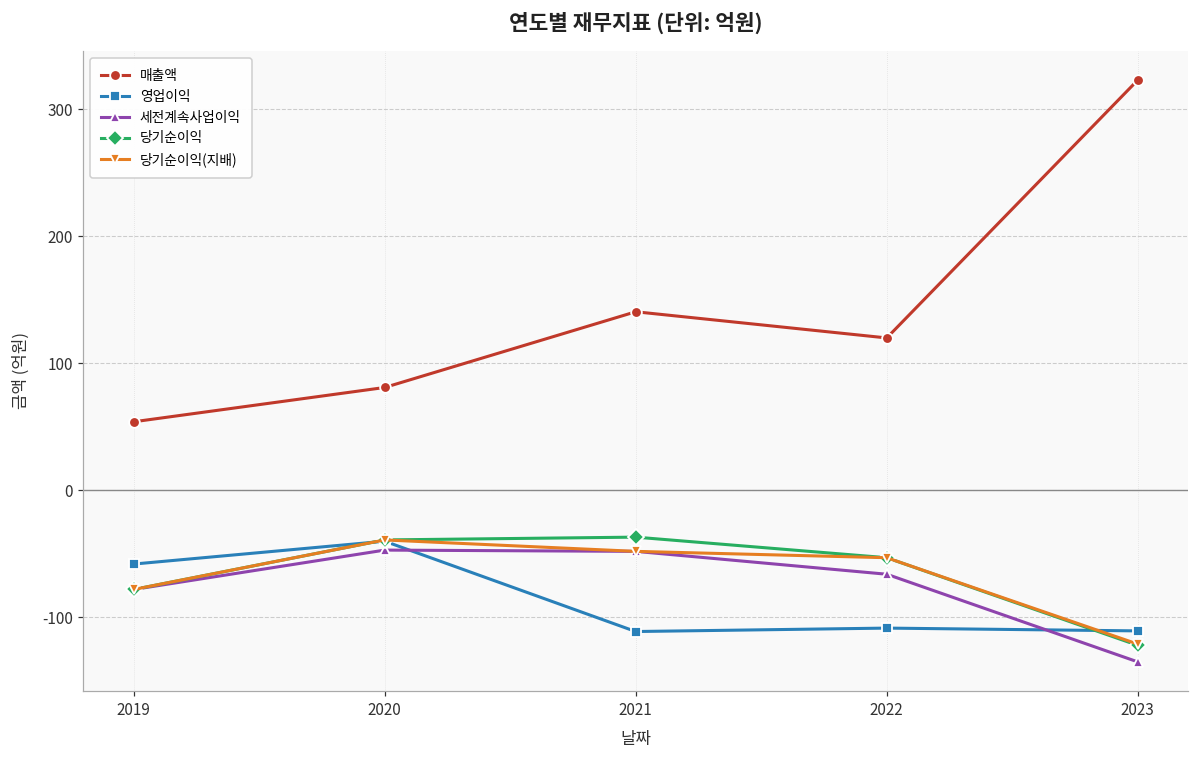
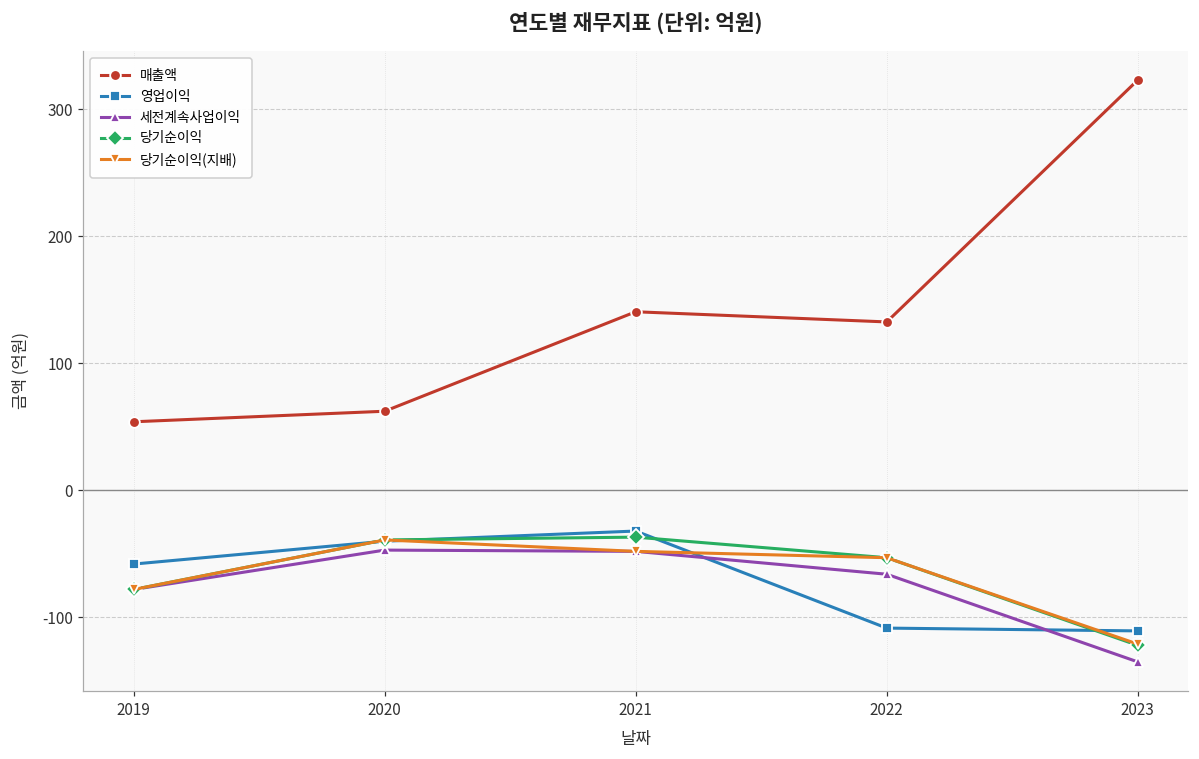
매출액, 2020: 81 -> 62
영업이익, 2021: -111 -> -32
매출액, 2022: 120 -> 133
